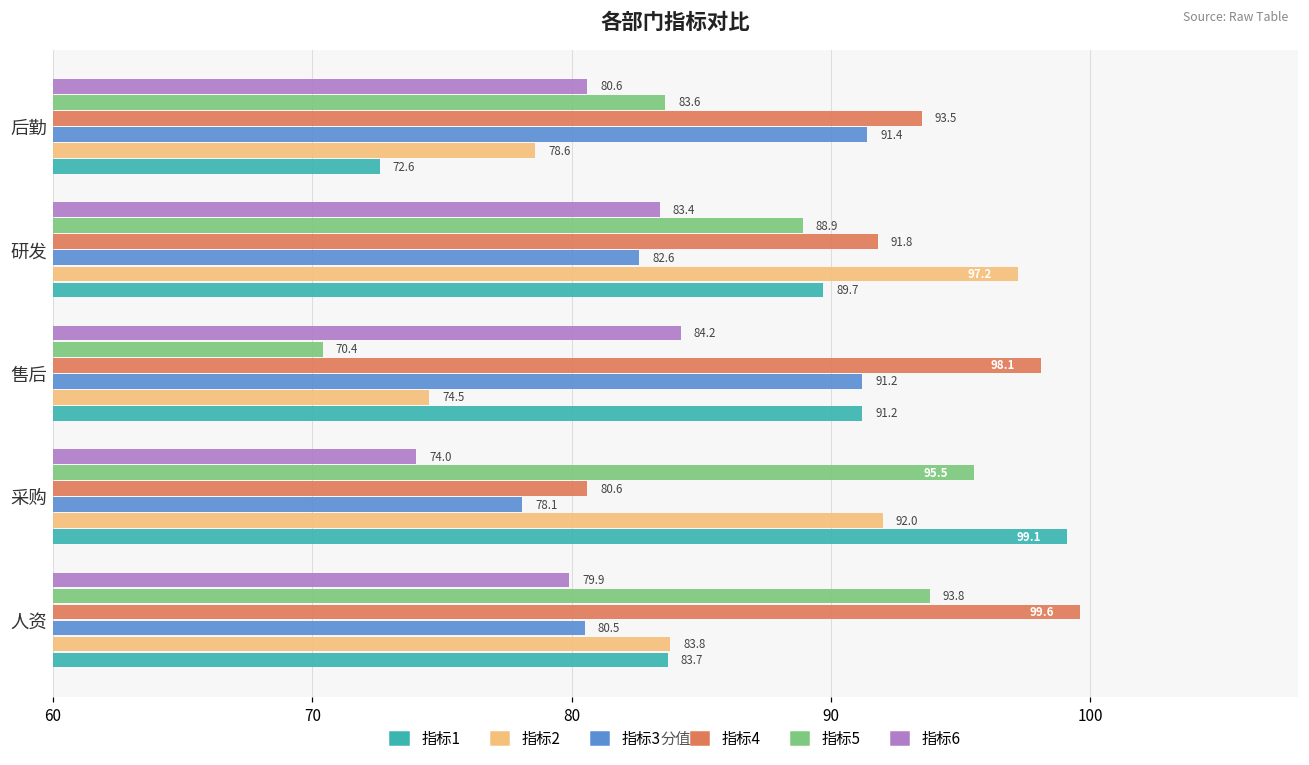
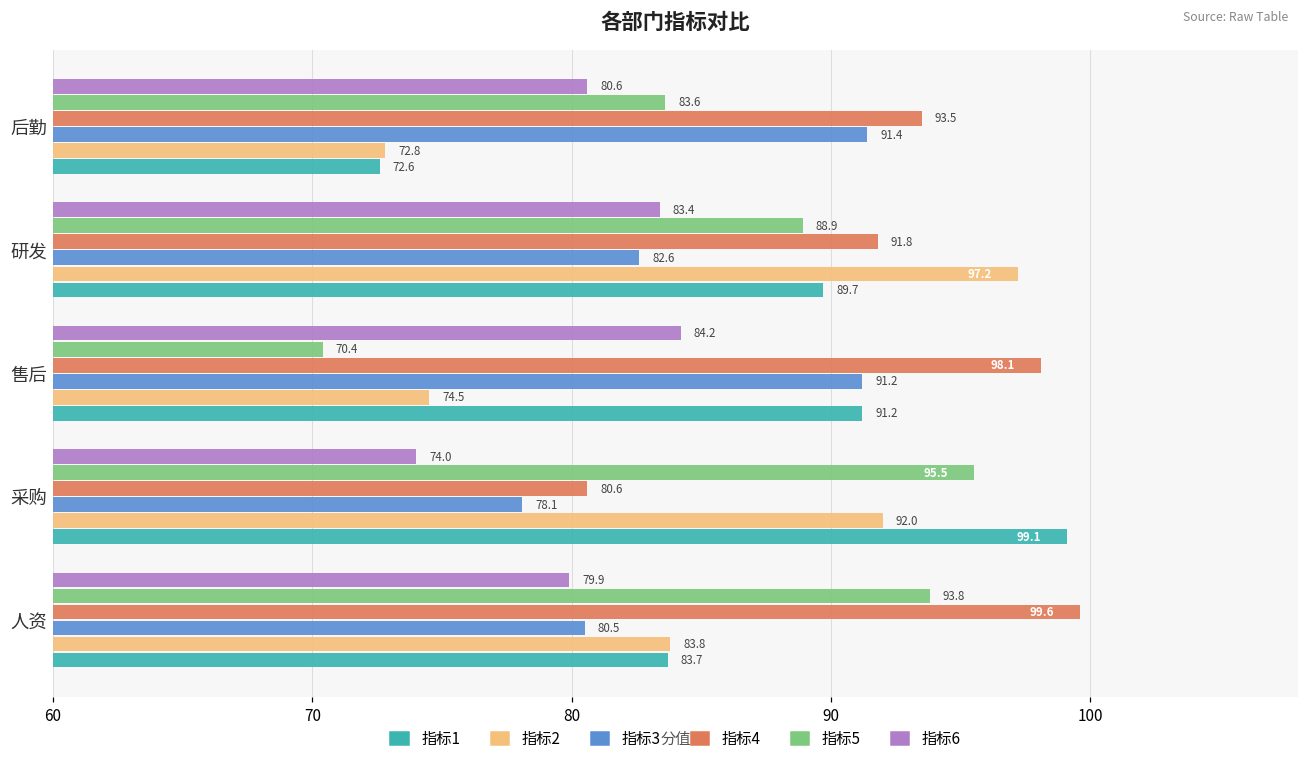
指标2, 后勤: 78.6 -> 72.8
